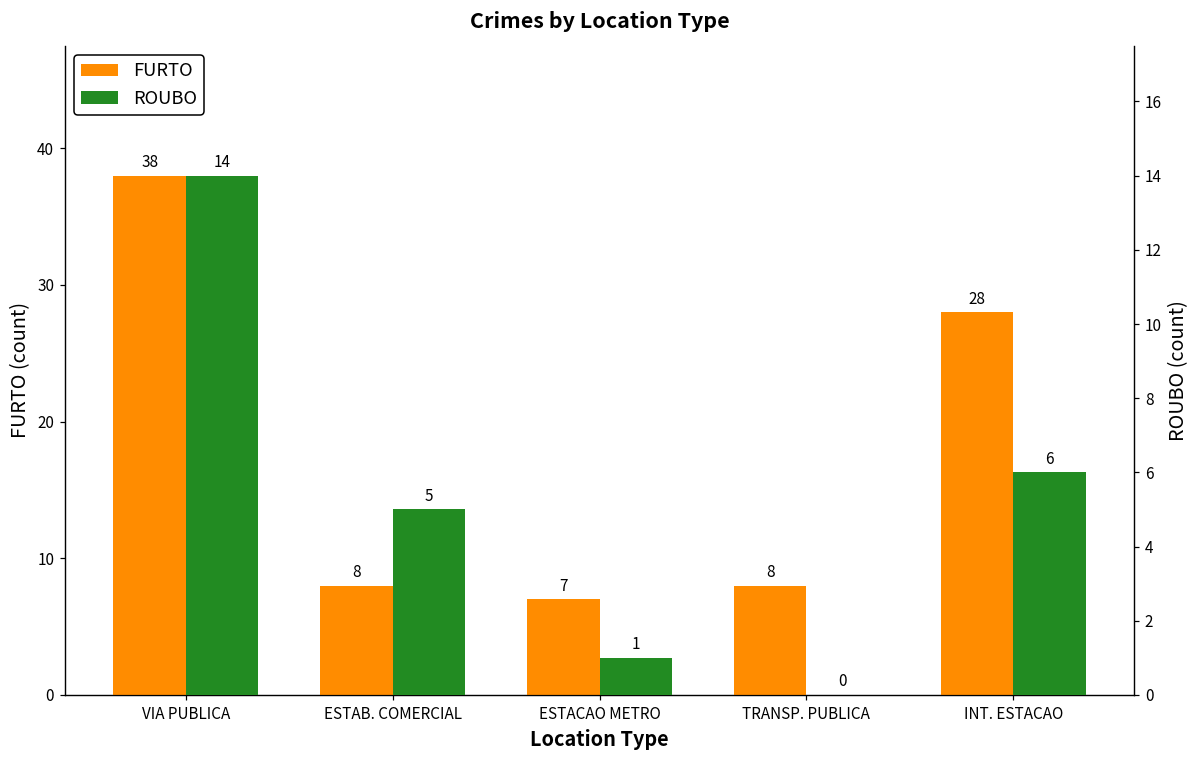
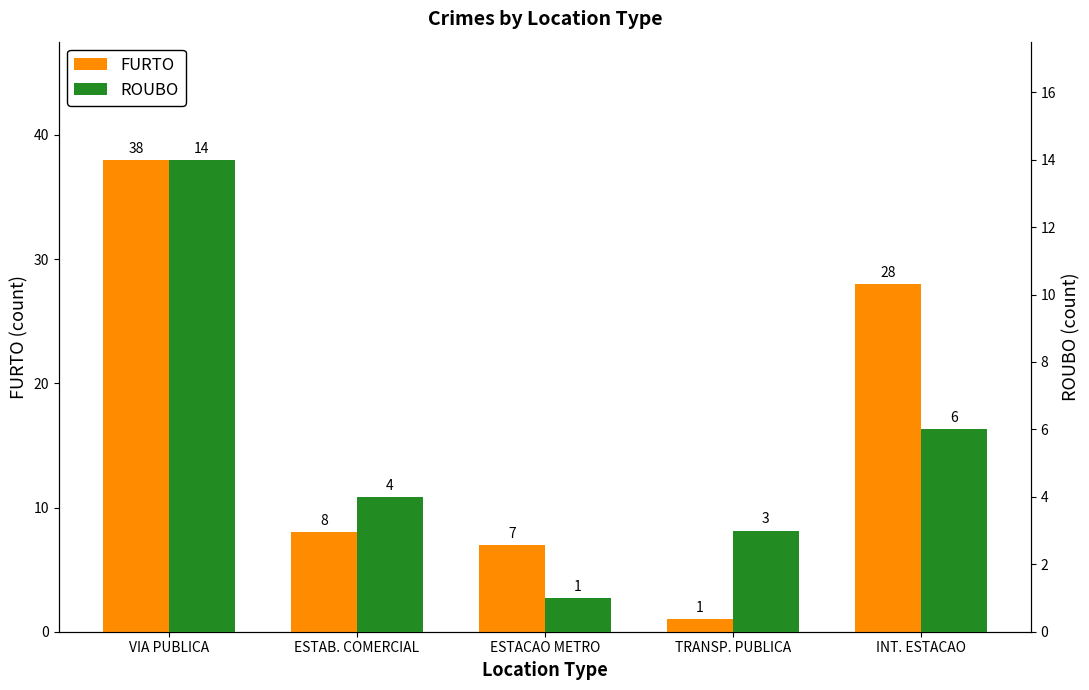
FURTO, TRANSP. PUBLICA: 8 -> 1
ROUBO, ESTAB. COMERCIAL: 5 -> 4
ROUBO, TRANSP. PUBLICA: 0 -> 3
